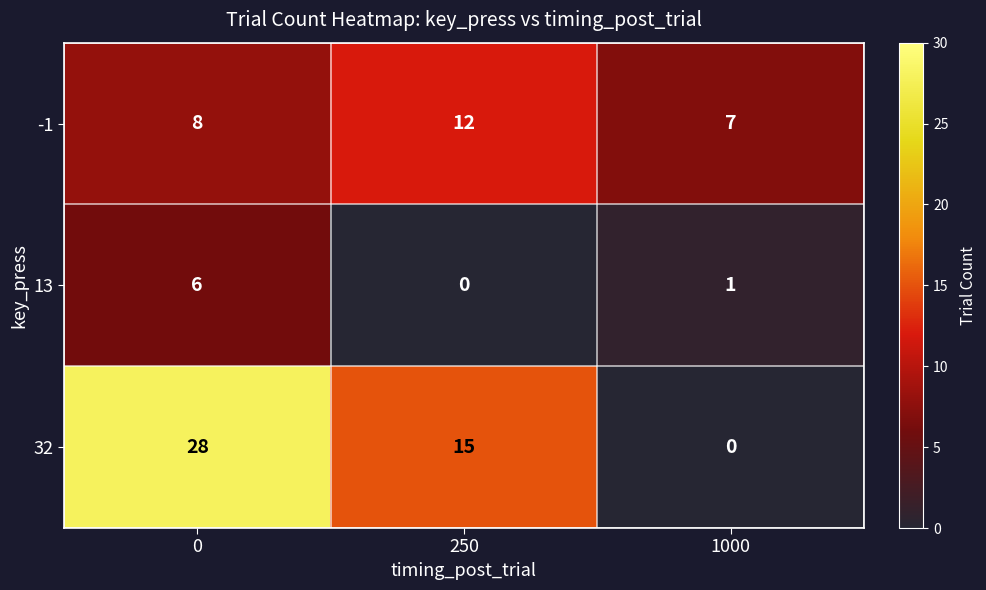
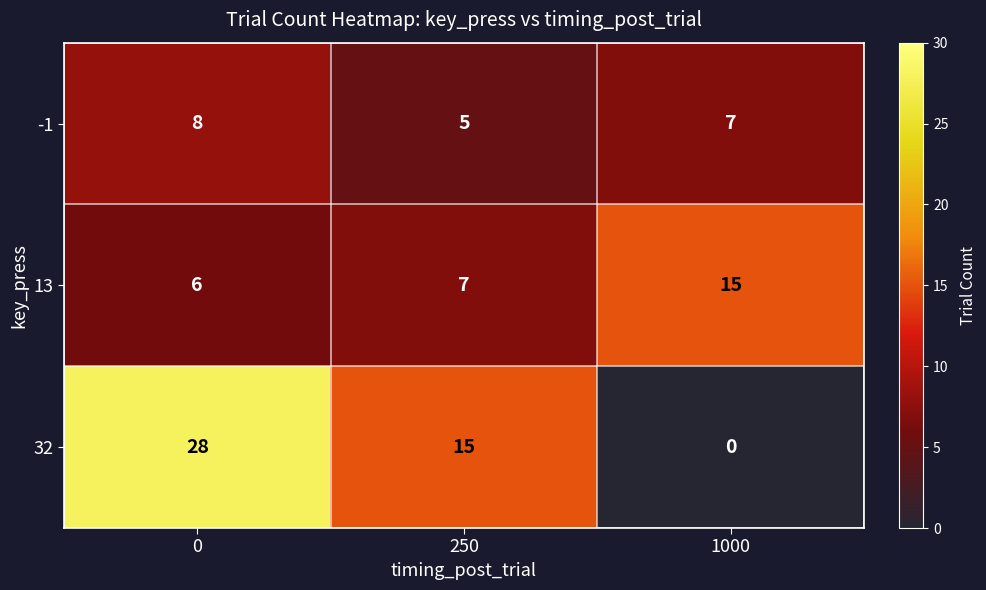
-1, 250: 12 -> 5
13, 250: 0 -> 7
13, 1000: 1 -> 15
